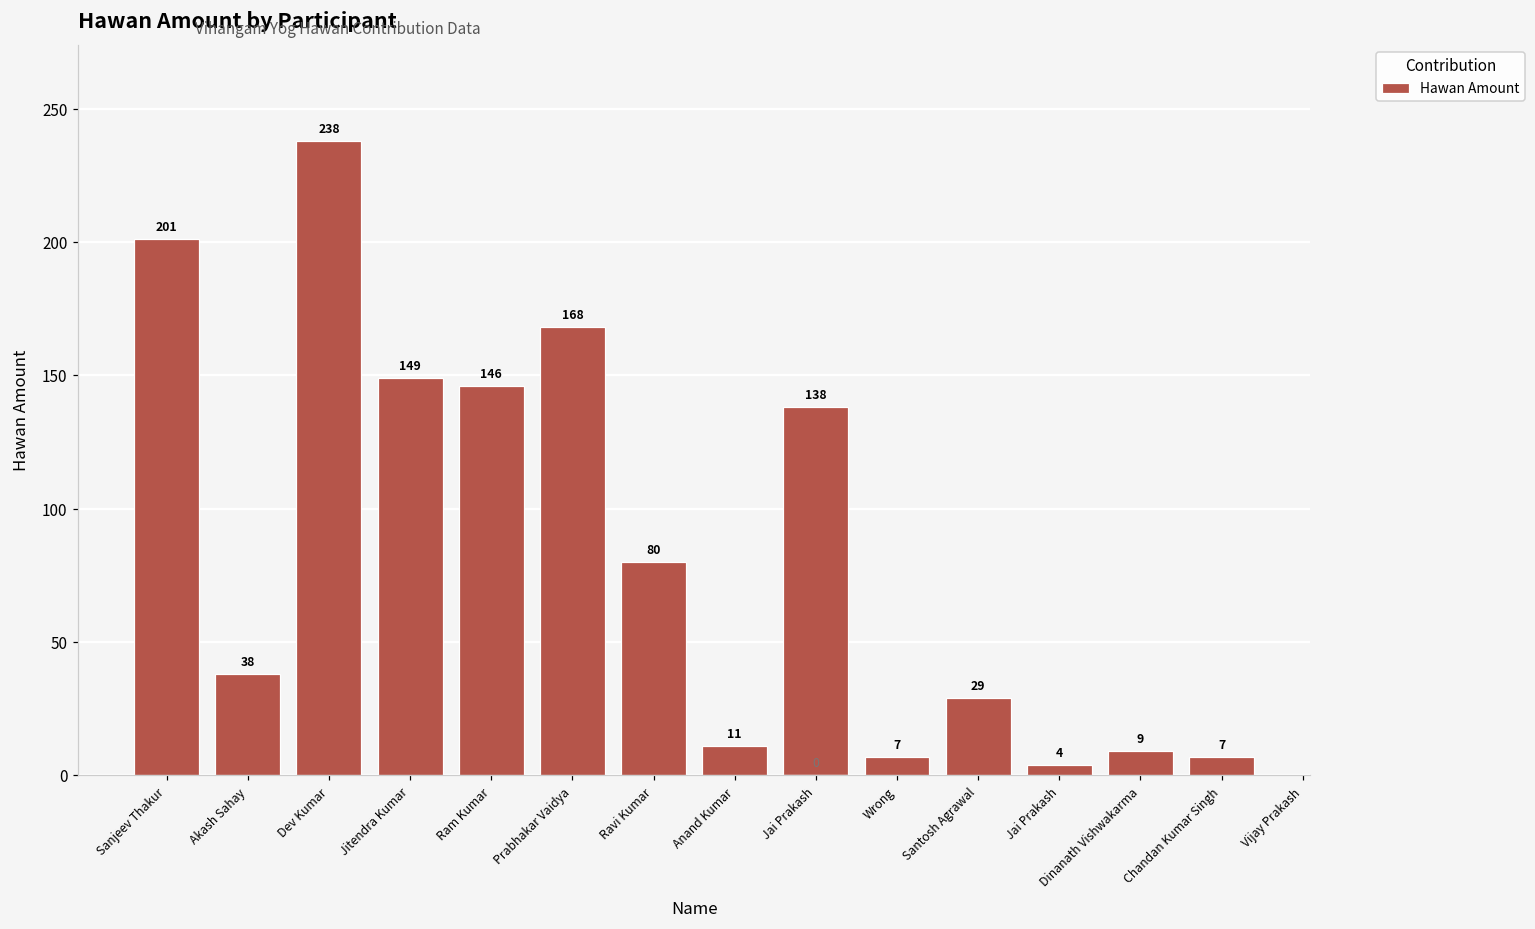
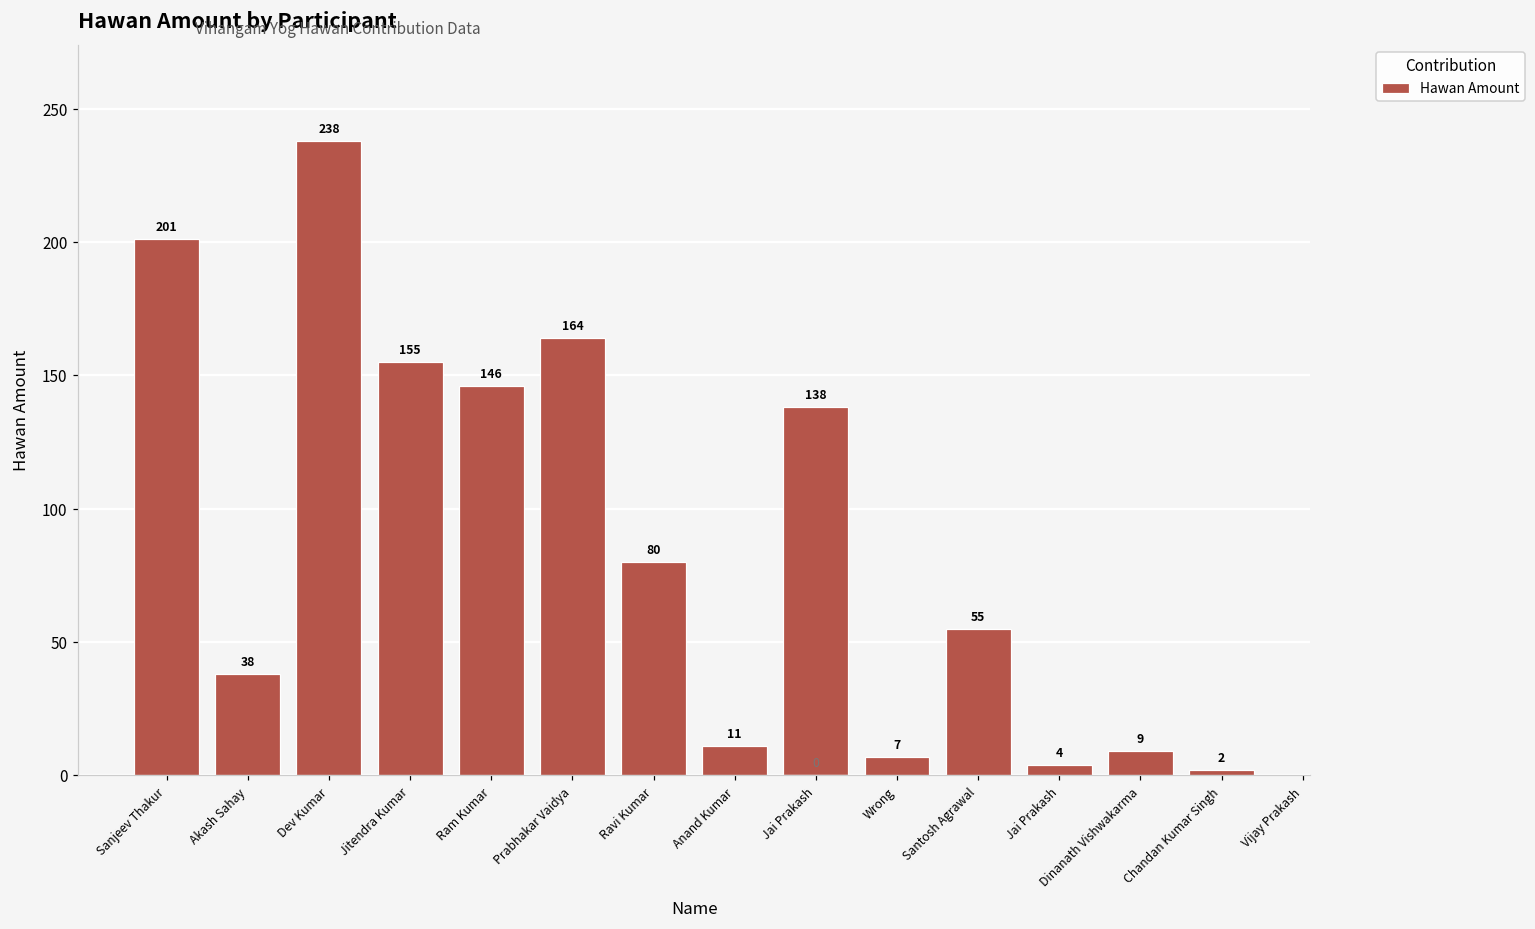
Jitendra Kumar: 149 -> 155
Prabhakar Vaidya: 168 -> 164
Santosh Agrawal: 29 -> 55
Chandan Kumar Singh: 7 -> 2
